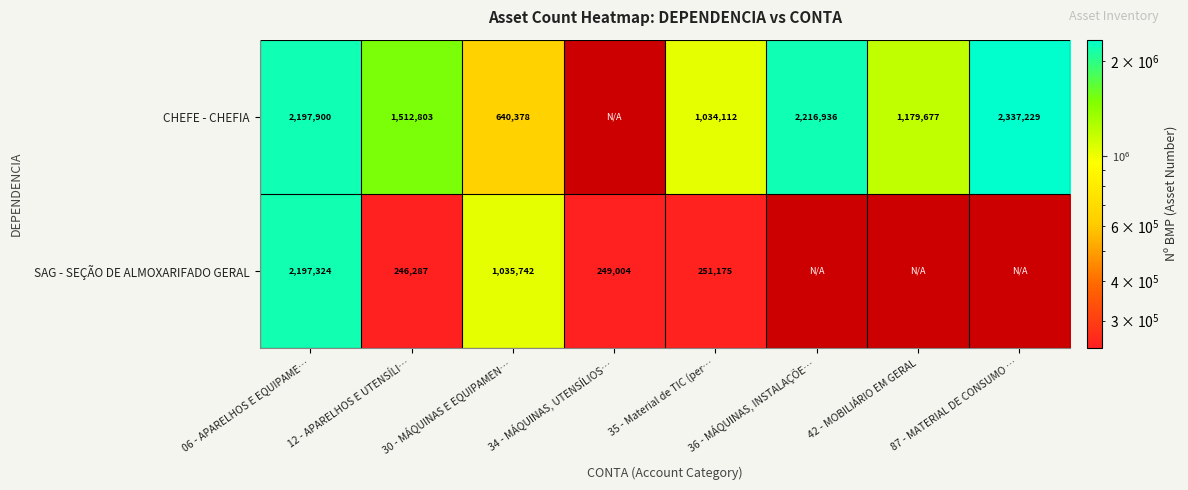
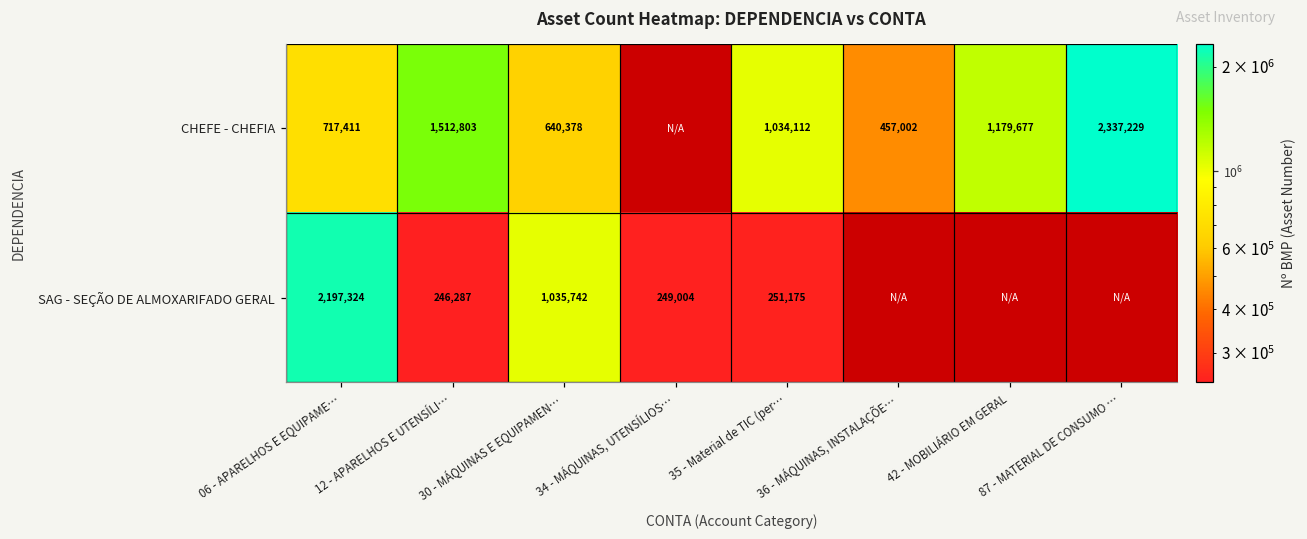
CHEFE - CHEFIA, 06 - APARELHOS E EQUIPAME…: 2,197,900 -> 717,411
CHEFE - CHEFIA, 36 - MÁQUINAS, INSTALAÇÕE…: 2,216,936 -> 457,002
